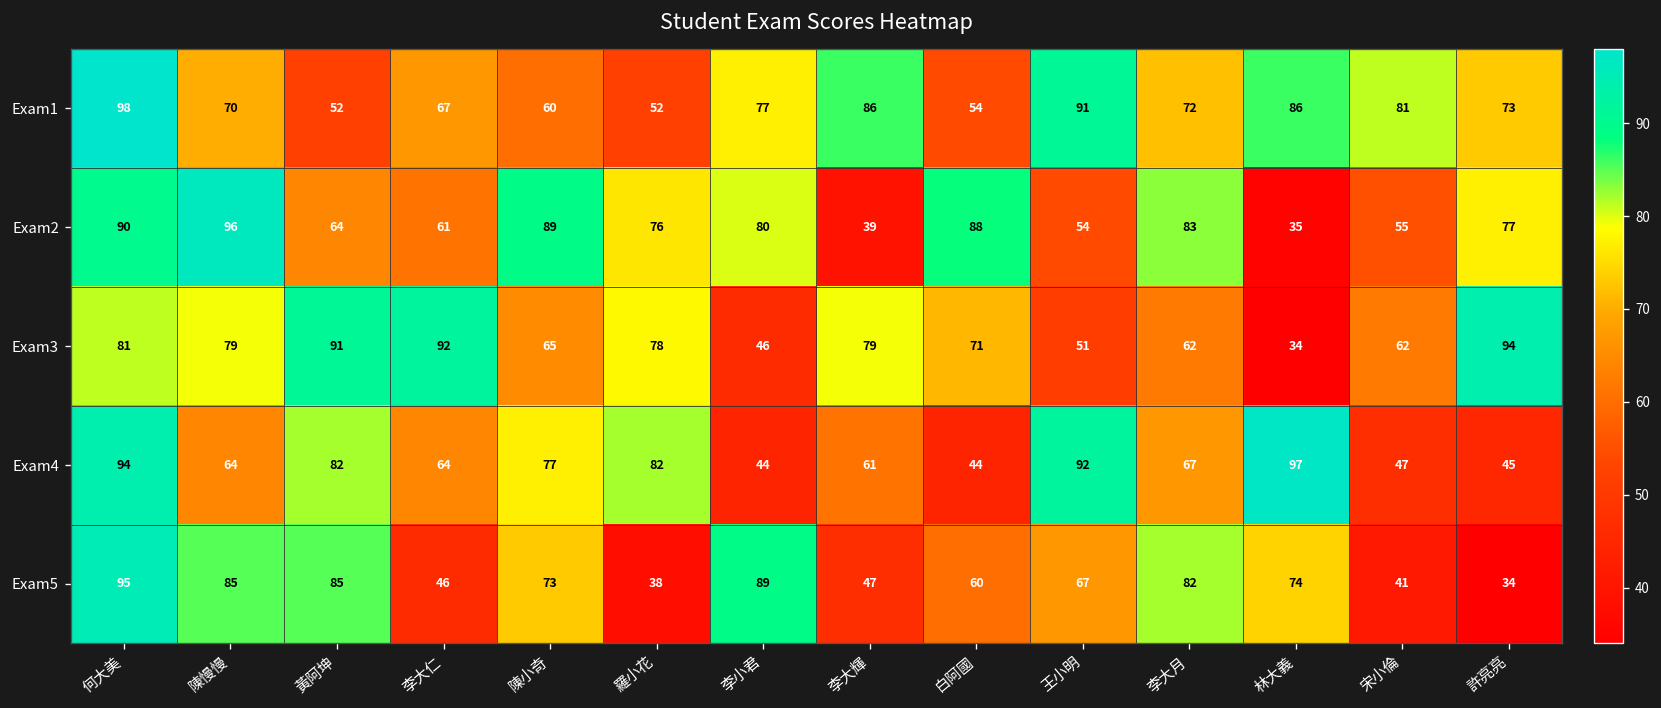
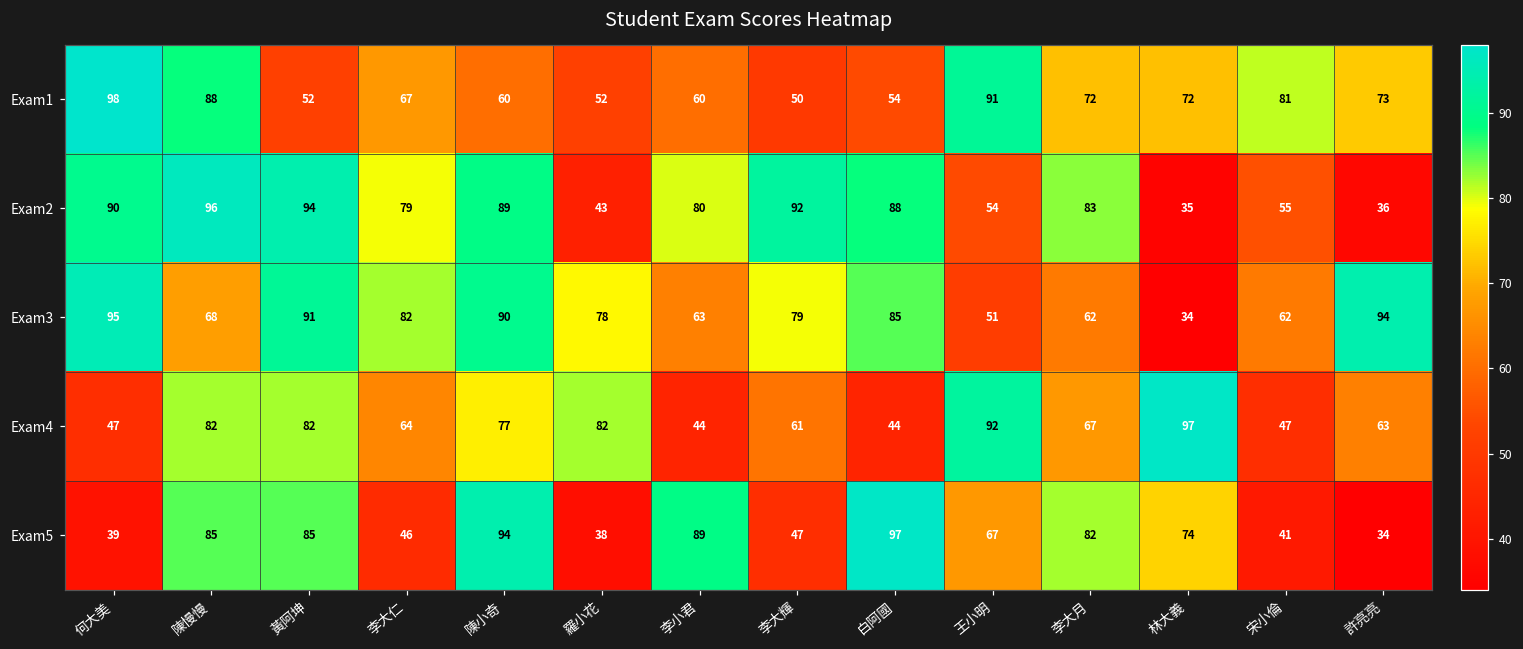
Exam1, 陳慢慢: 70 -> 88
Exam1, 李小君: 77 -> 60
Exam1, 李大輝: 86 -> 50
Exam1, 林大義: 86 -> 72
Exam2, 黃阿坤: 64 -> 94
Exam2, 李大仁: 61 -> 79
Exam2, 羅小花: 76 -> 43
Exam2, 李大輝: 39 -> 92
Exam2, 許亮亮: 77 -> 36
Exam3, 何大美: 81 -> 95
Exam3, 陳慢慢: 79 -> 68
Exam3, 李大仁: 92 -> 82
Exam3, 陳小奇: 65 -> 90
Exam3, 李小君: 46 -> 63
Exam3, 白阿國: 71 -> 85
Exam4, 何大美: 94 -> 47
Exam4, 陳慢慢: 64 -> 82
Exam4, 許亮亮: 45 -> 63
Exam5, 何大美: 95 -> 39
Exam5, 陳小奇: 73 -> 94
Exam5, 白阿國: 60 -> 97
